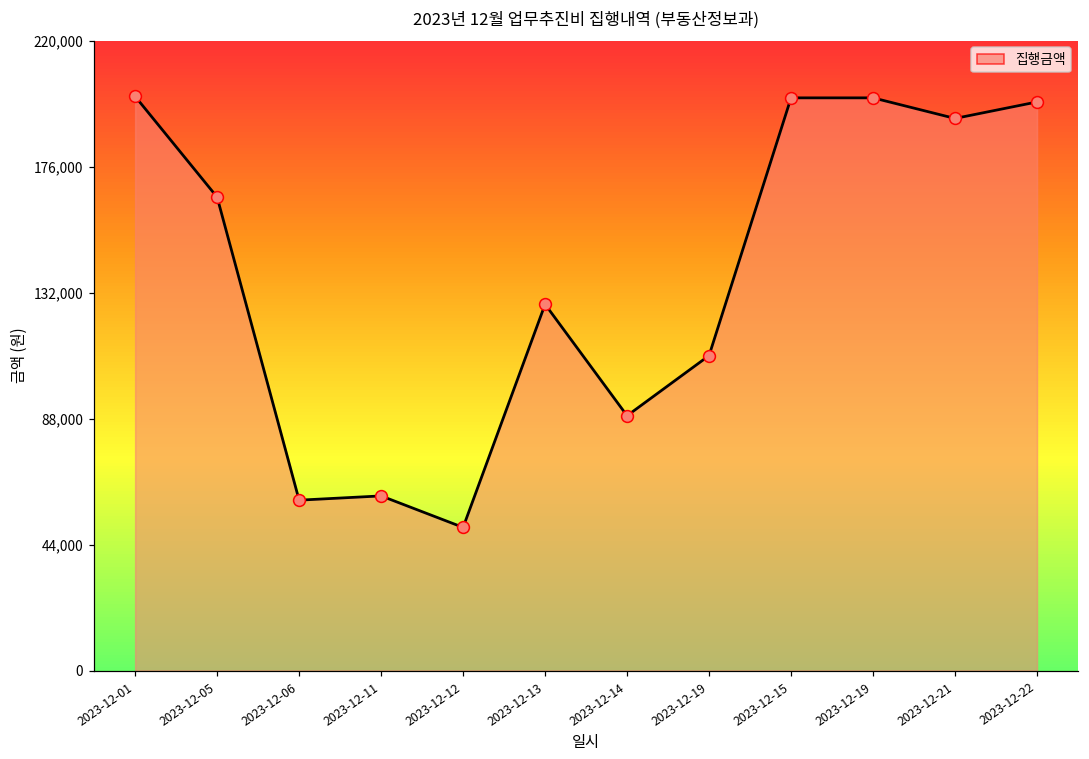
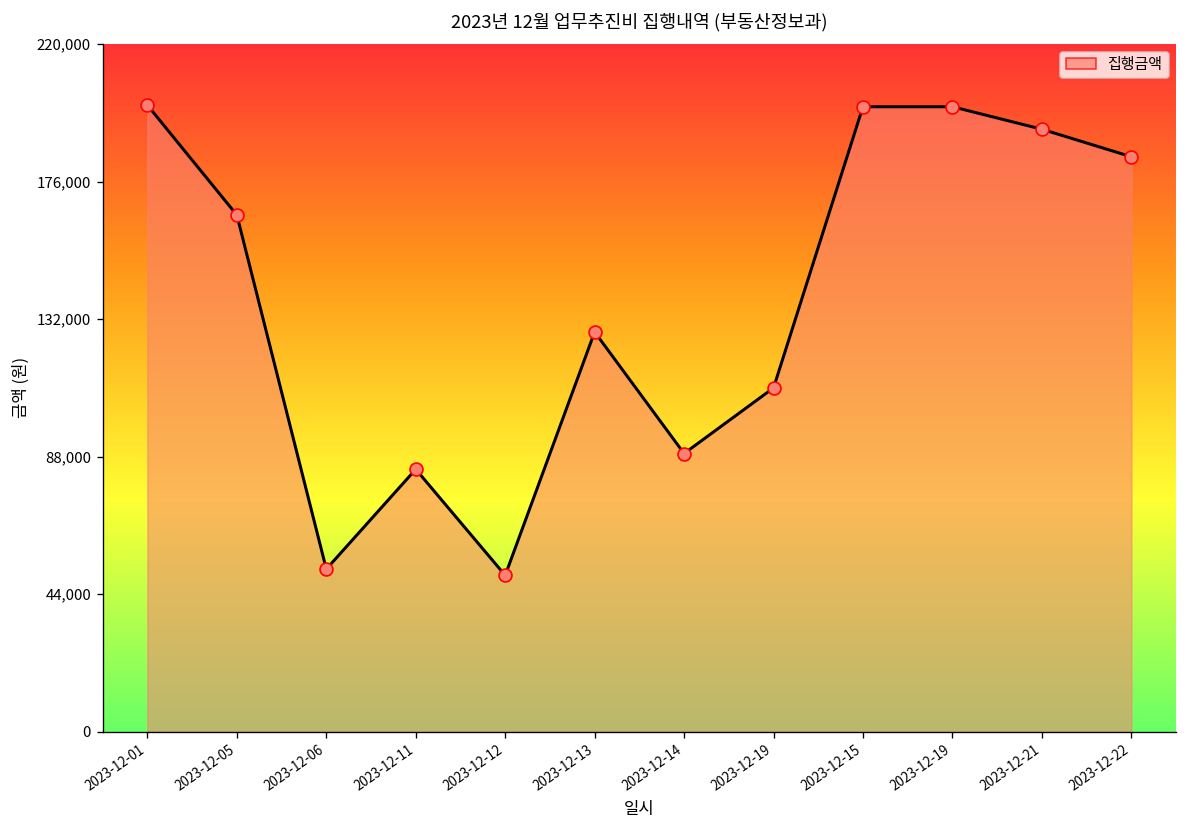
2023-12-06: 60,000 -> 52,000
2023-12-11: 61,000 -> 84,000
2023-12-22: 199,000 -> 184,000
